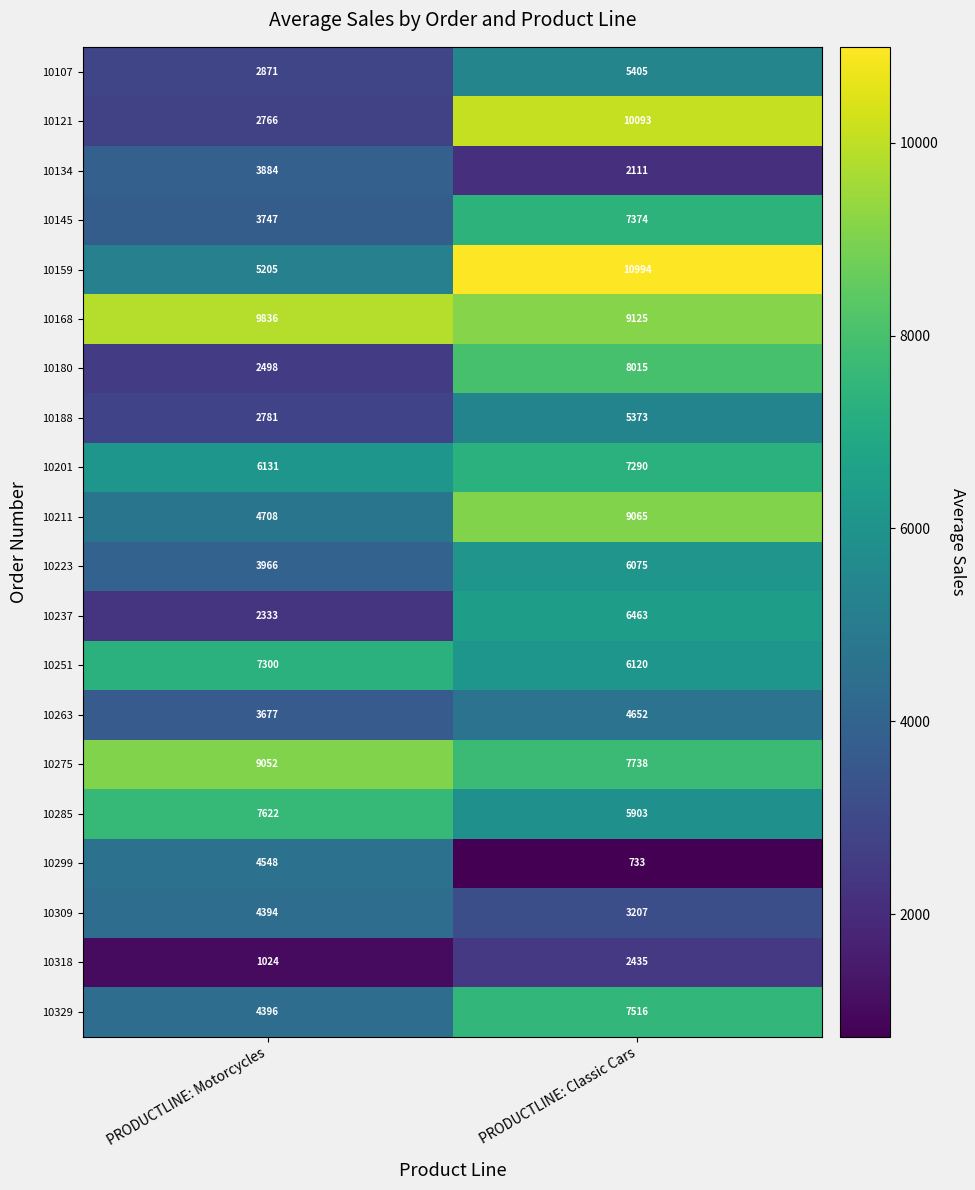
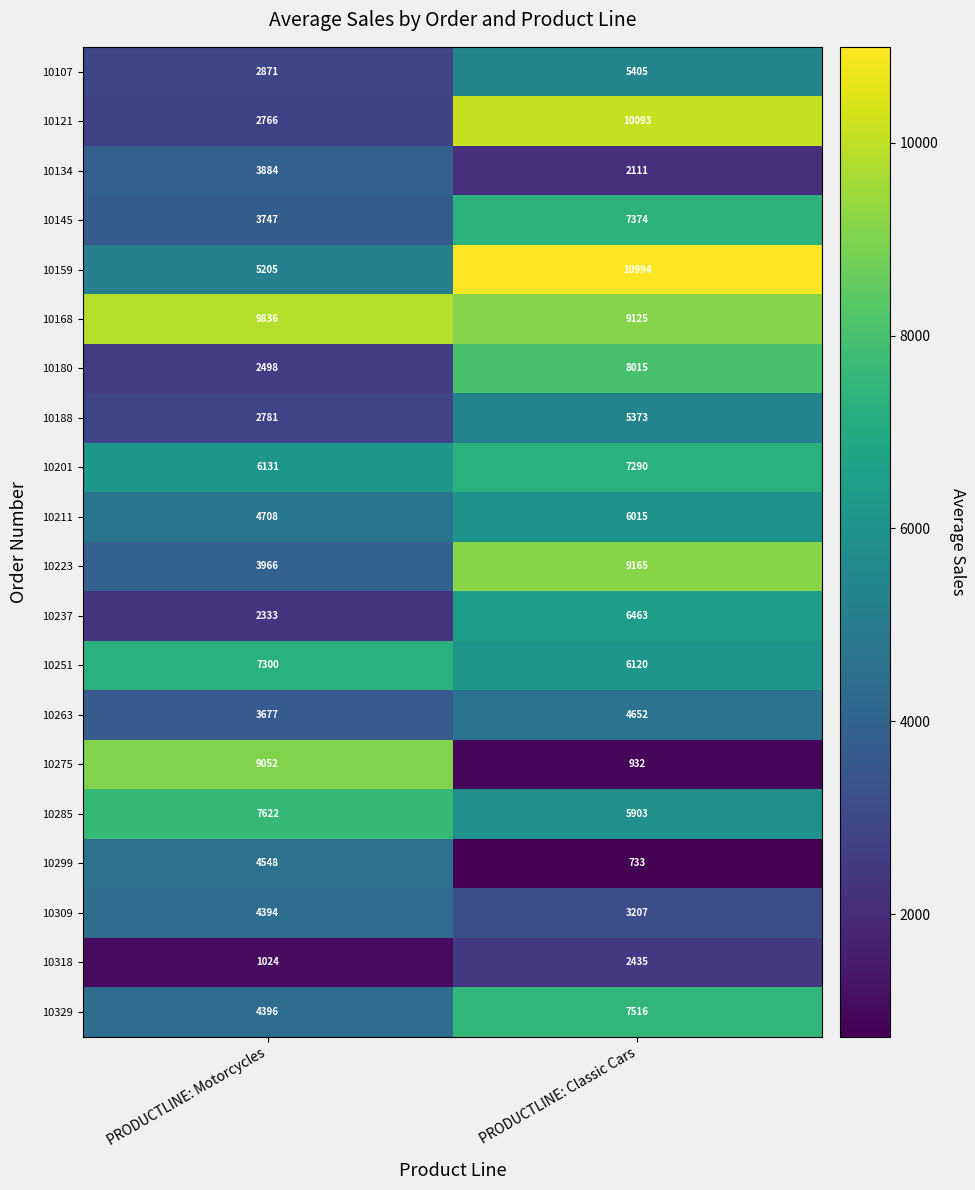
10211, PRODUCTLINE: Classic Cars: 9065 -> 6015
10223, PRODUCTLINE: Classic Cars: 6075 -> 9165
10275, PRODUCTLINE: Classic Cars: 7738 -> 932
